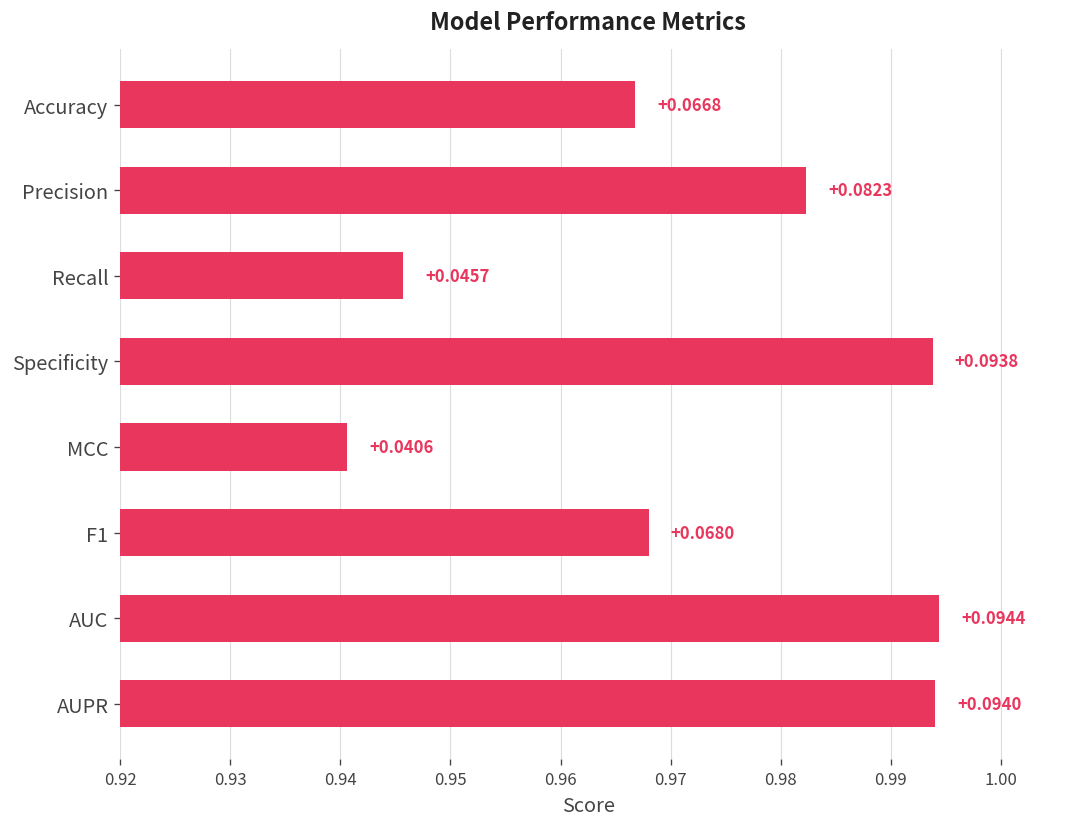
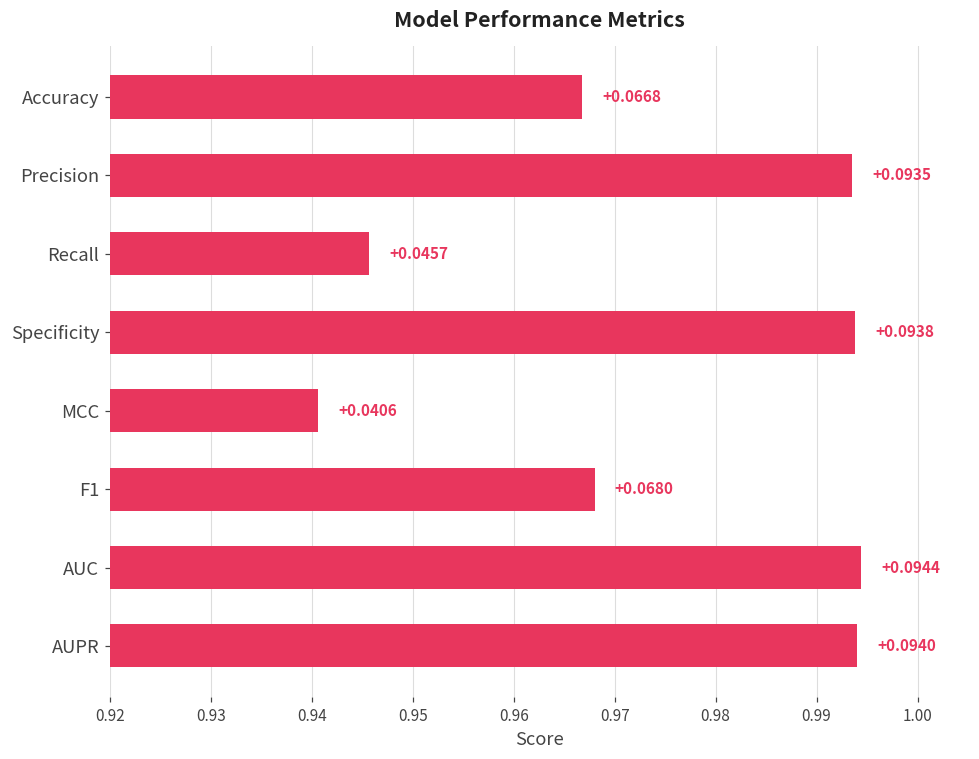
Precision: +0.0823 -> +0.0935
